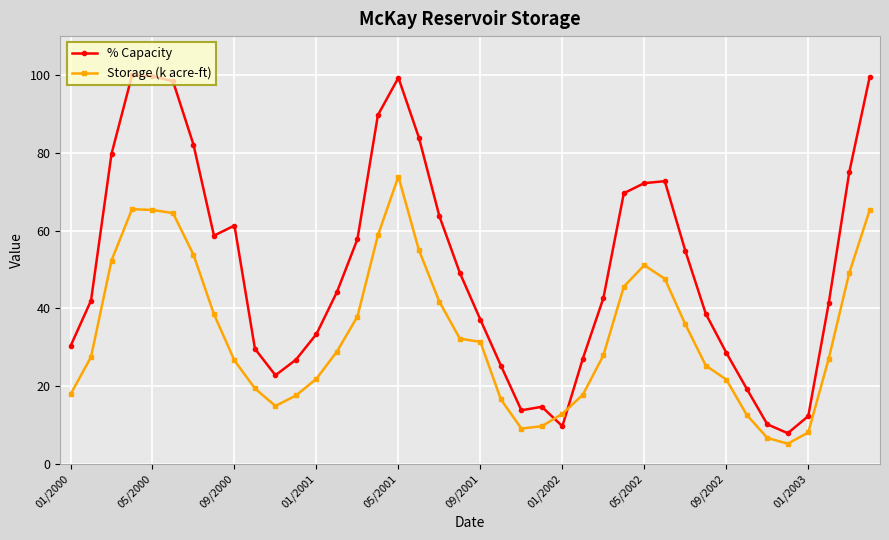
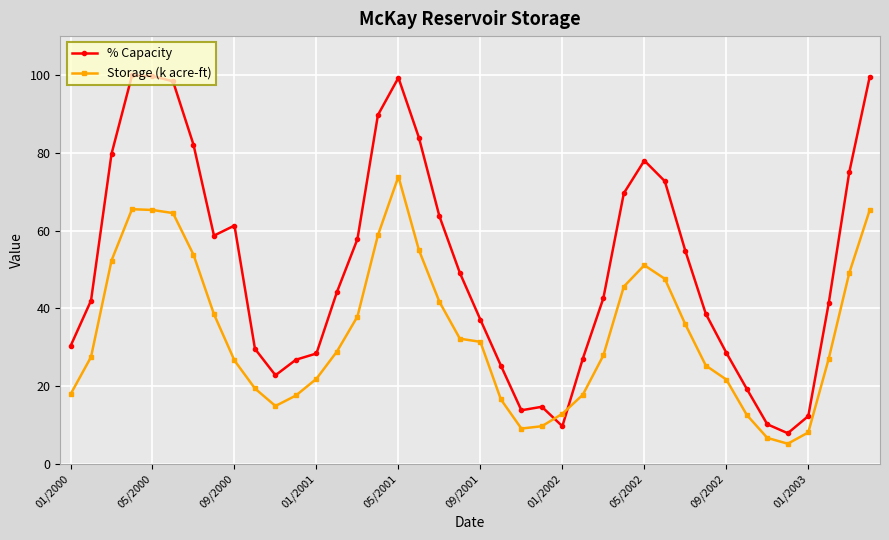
% Capacity, 01/2001: 33 -> 28
% Capacity, 05/2002: 72 -> 78
